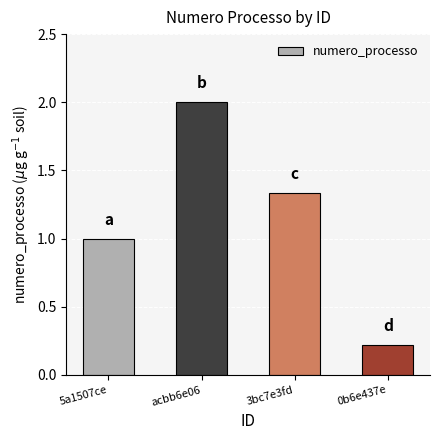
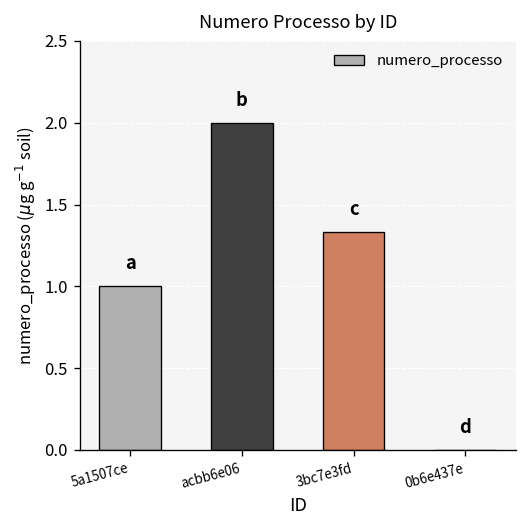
0b6e437e: 0.22 -> 0.00
